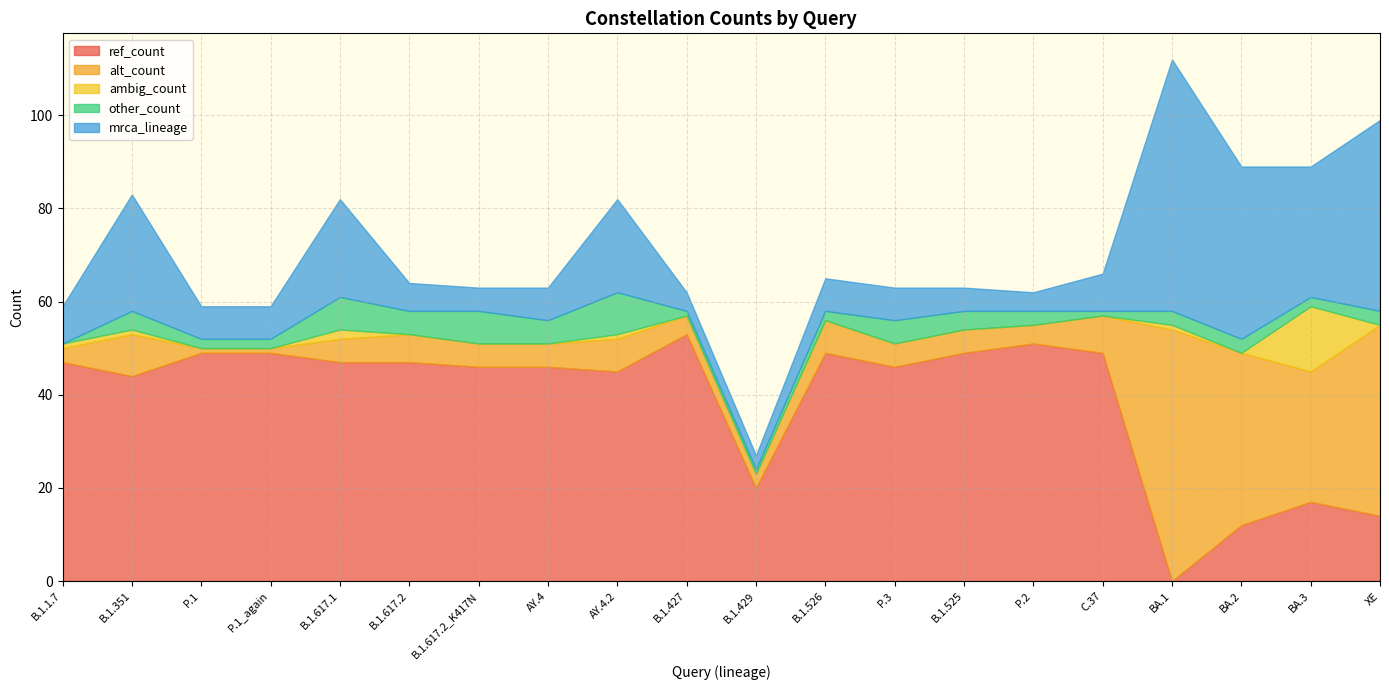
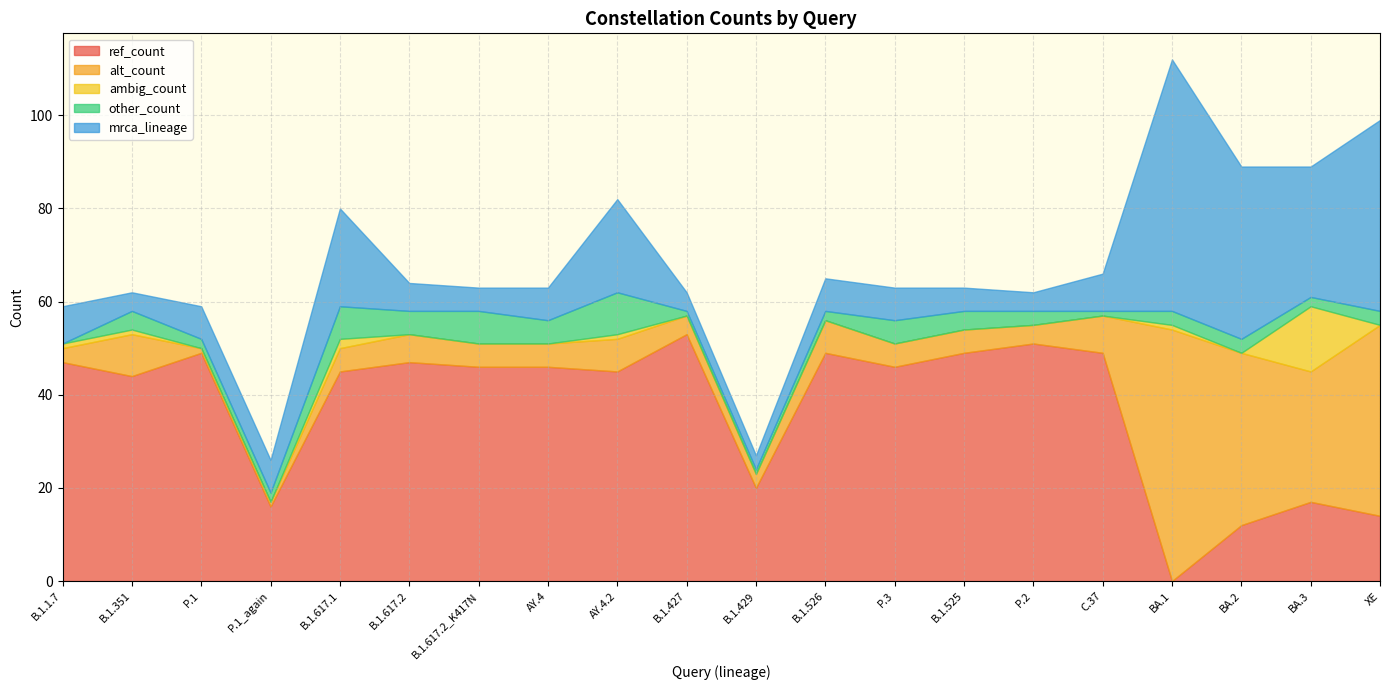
mrca_lineage, B.1.351: 25 -> 4
ref_count, P.1_again: 49 -> 16
ref_count, B.1.617.1: 47 -> 45
